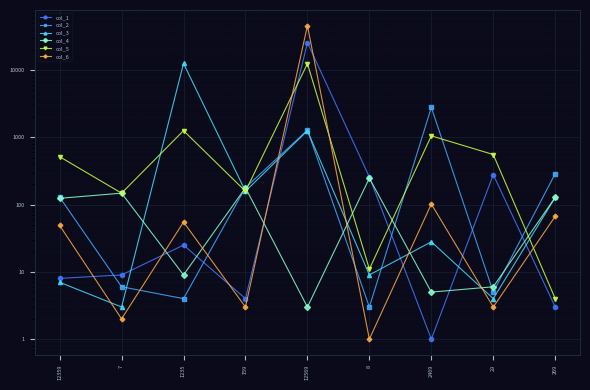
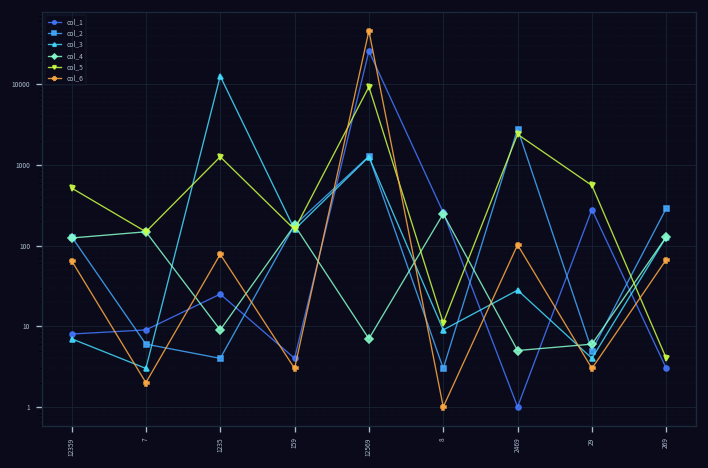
col_6, 12359: 50 -> 70
col_6, 1235: 60 -> 80
col_4, 12569: 3 -> 7
col_5, 12569: 12000 -> 9000
col_5, 2469: 1100 -> 2400
